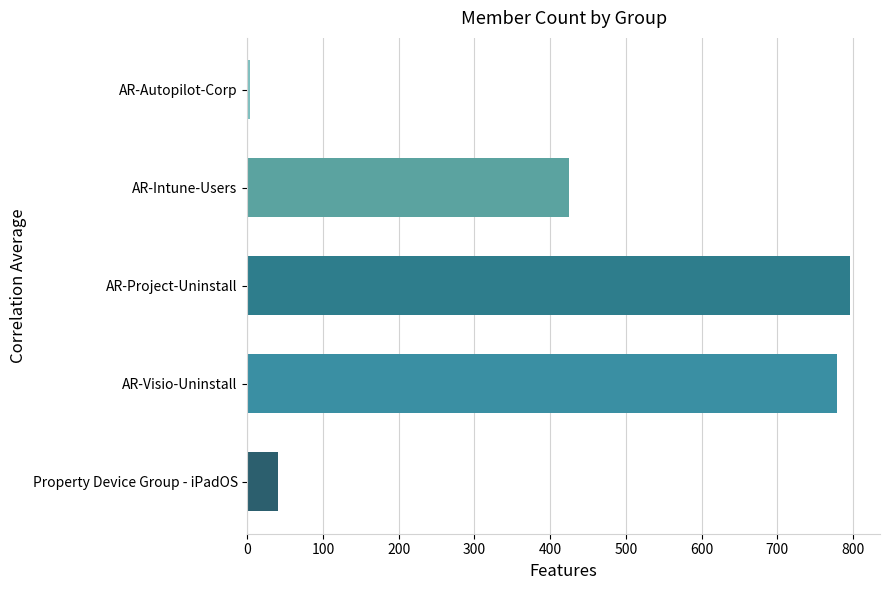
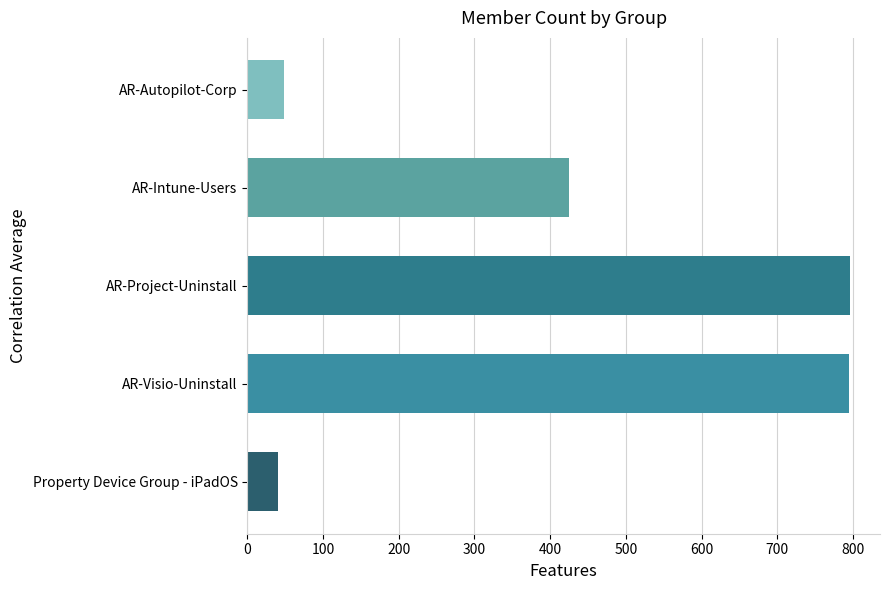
AR-Autopilot-Corp: 0 -> 50
AR-Visio-Uninstall: 780 -> 800
